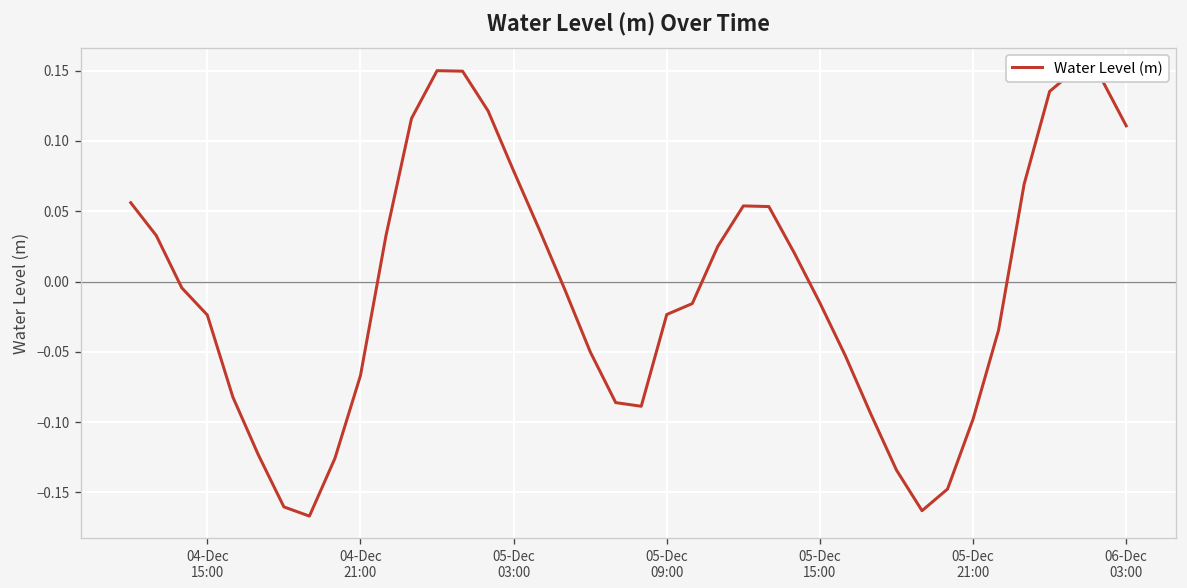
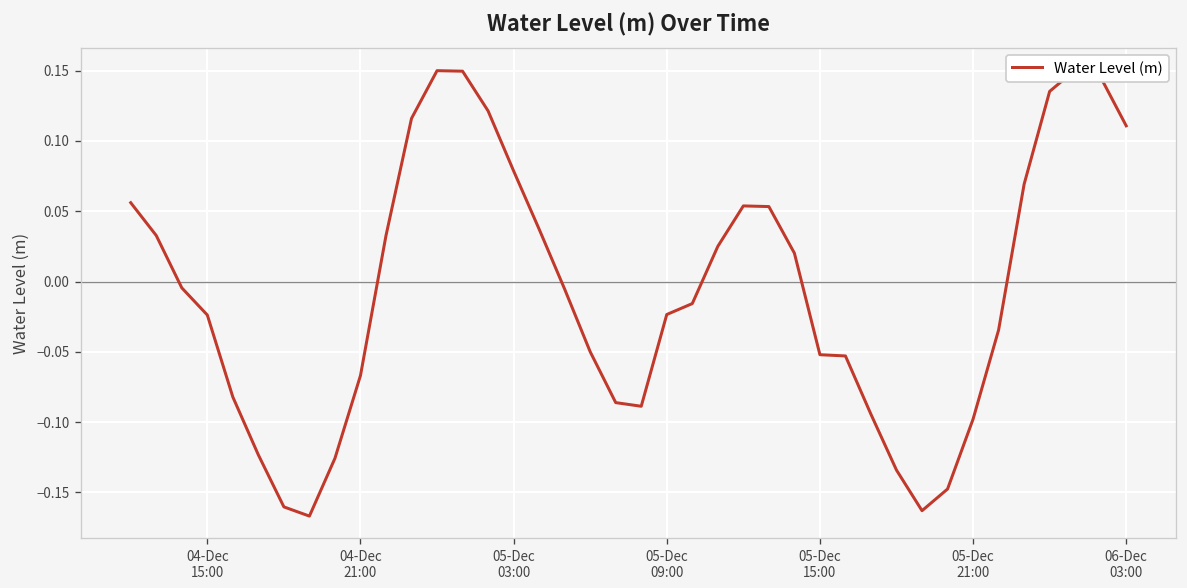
05-Dec 15:00: -0.015 -> -0.052
